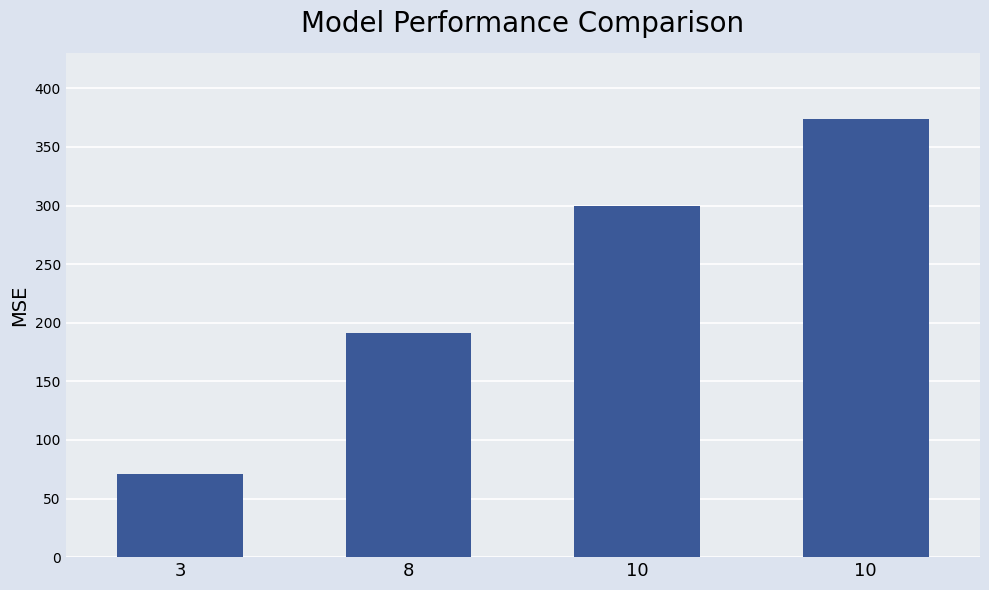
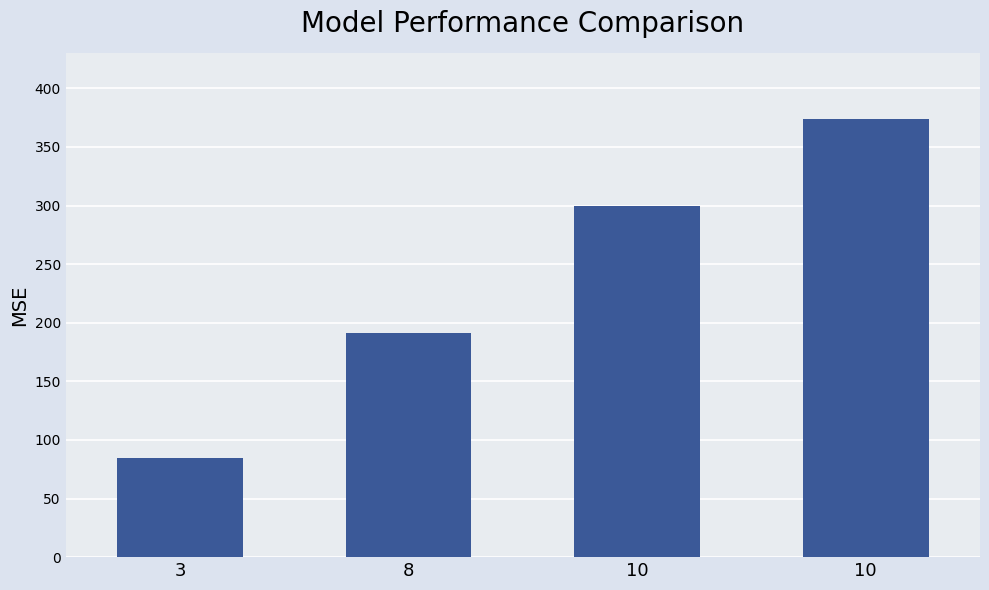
3: 71 -> 85
